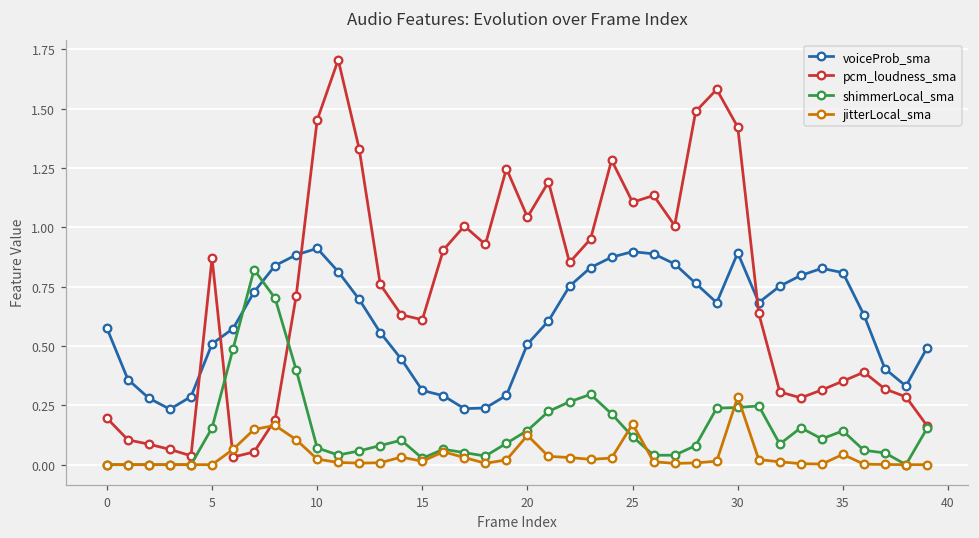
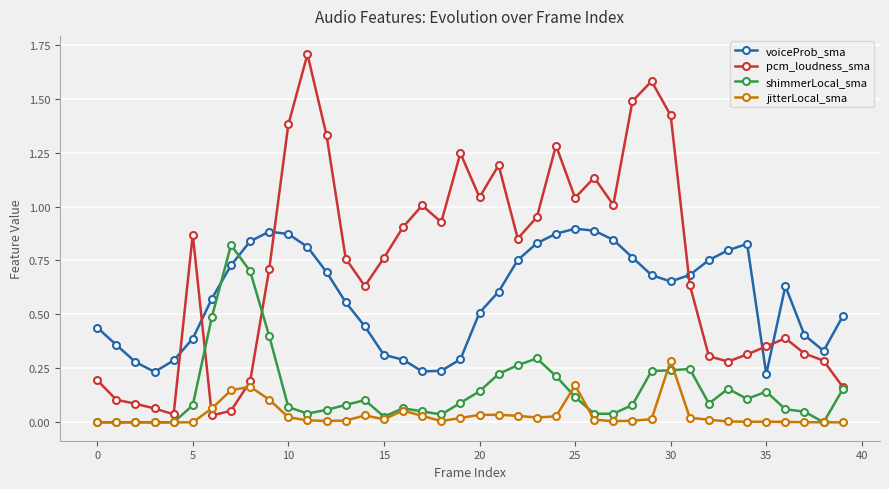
voiceProb_sma, 0: 0.57 -> 0.44
voiceProb_sma, 5: 0.51 -> 0.39
shimmerLocal_sma, 5: 0.15 -> 0.08
voiceProb_sma, 10: 0.91 -> 0.87
pcm_loudness_sma, 10: 1.45 -> 1.38
pcm_loudness_sma, 15: 0.61 -> 0.76
jitterLocal_sma, 20: 0.12 -> 0.03
pcm_loudness_sma, 25: 1.11 -> 1.04
voiceProb_sma, 30: 0.89 -> 0.65
voiceProb_sma, 35: 0.81 -> 0.22
jitterLocal_sma, 35: 0.04 -> 0.00
